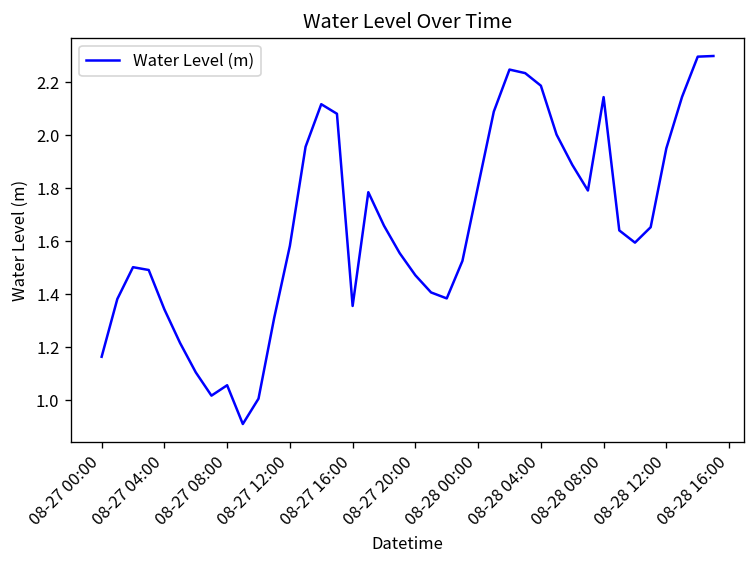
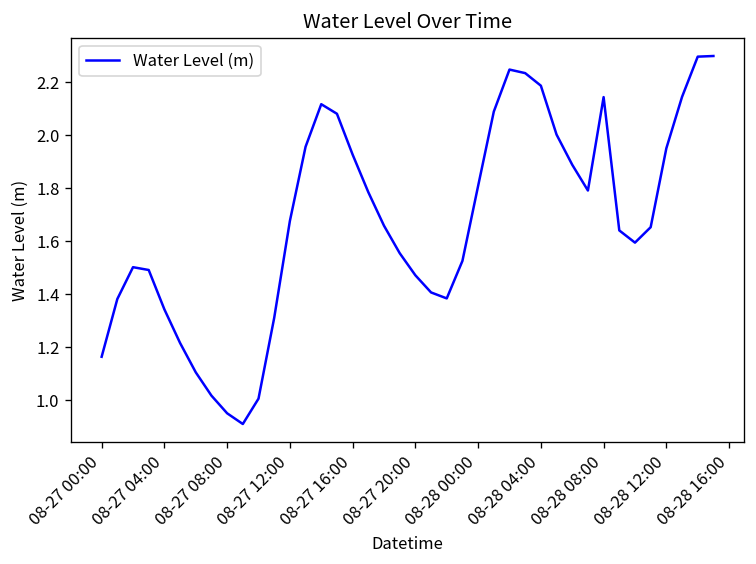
08-27 08:00: 1.06 -> 0.95
08-27 12:00: 1.58 -> 1.68
08-27 16:00: 1.36 -> 1.93
